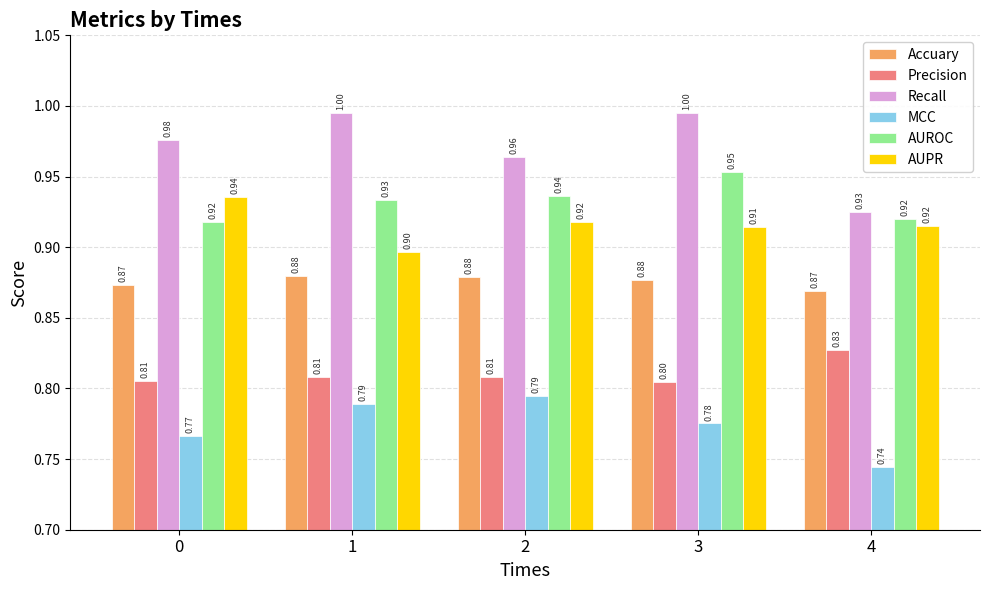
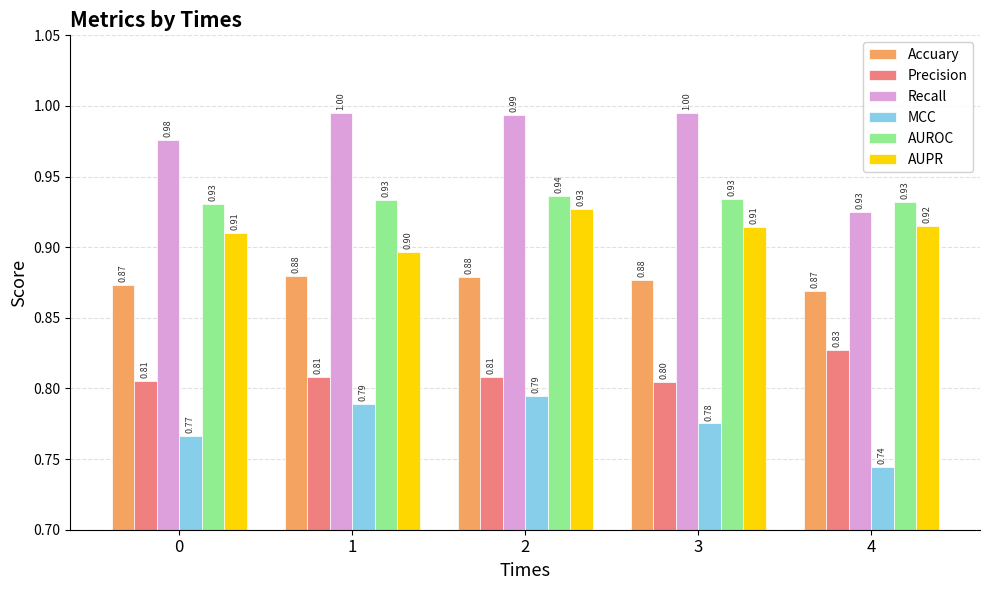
AUROC, 0: 0.92 -> 0.93
AUPR, 0: 0.94 -> 0.91
Recall, 2: 0.96 -> 0.99
AUPR, 2: 0.92 -> 0.93
AUROC, 3: 0.95 -> 0.93
AUROC, 4: 0.92 -> 0.93
